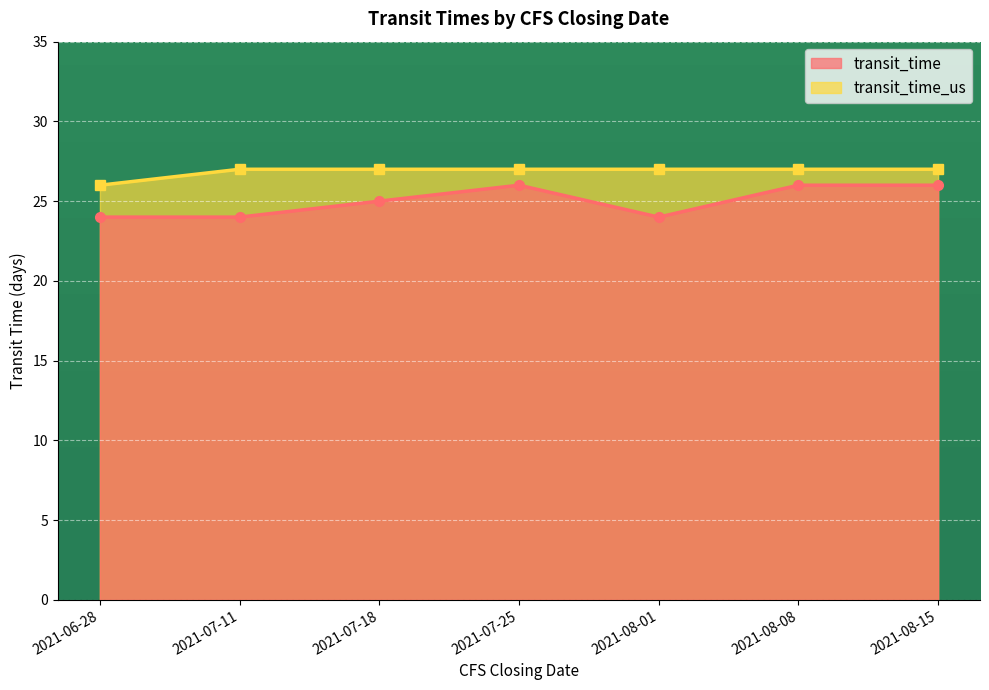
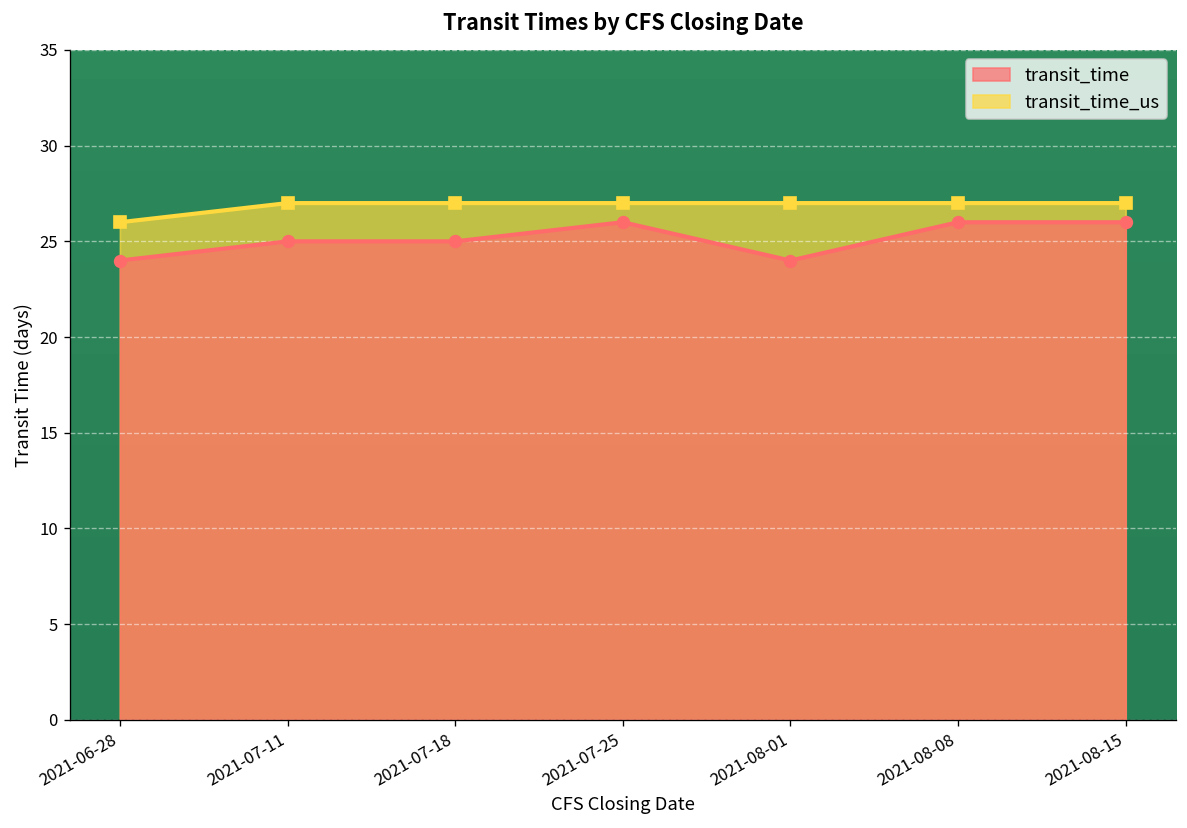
transit_time, 2021-07-11: 24 -> 25
